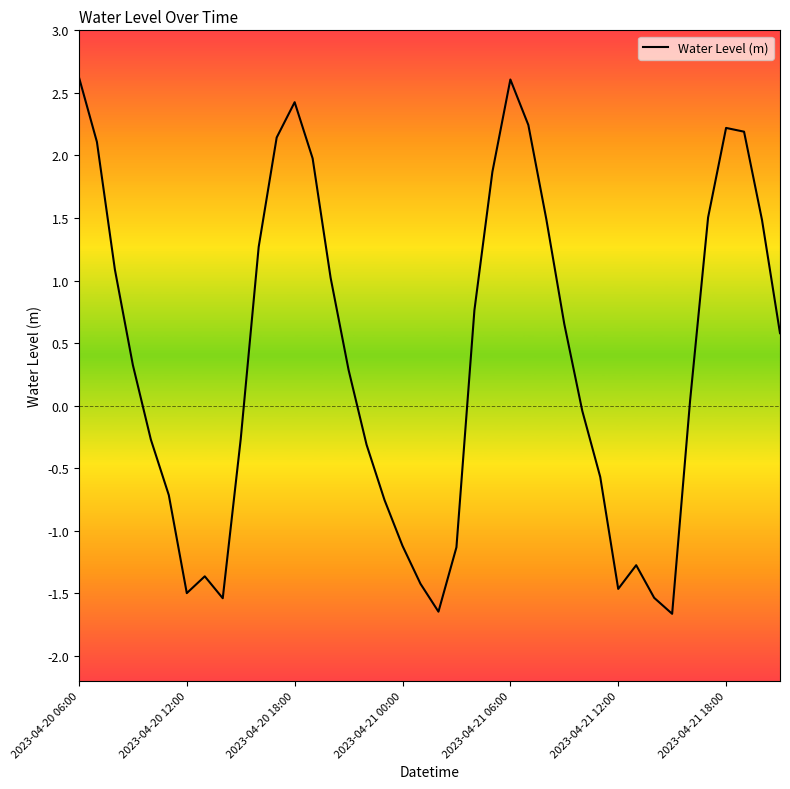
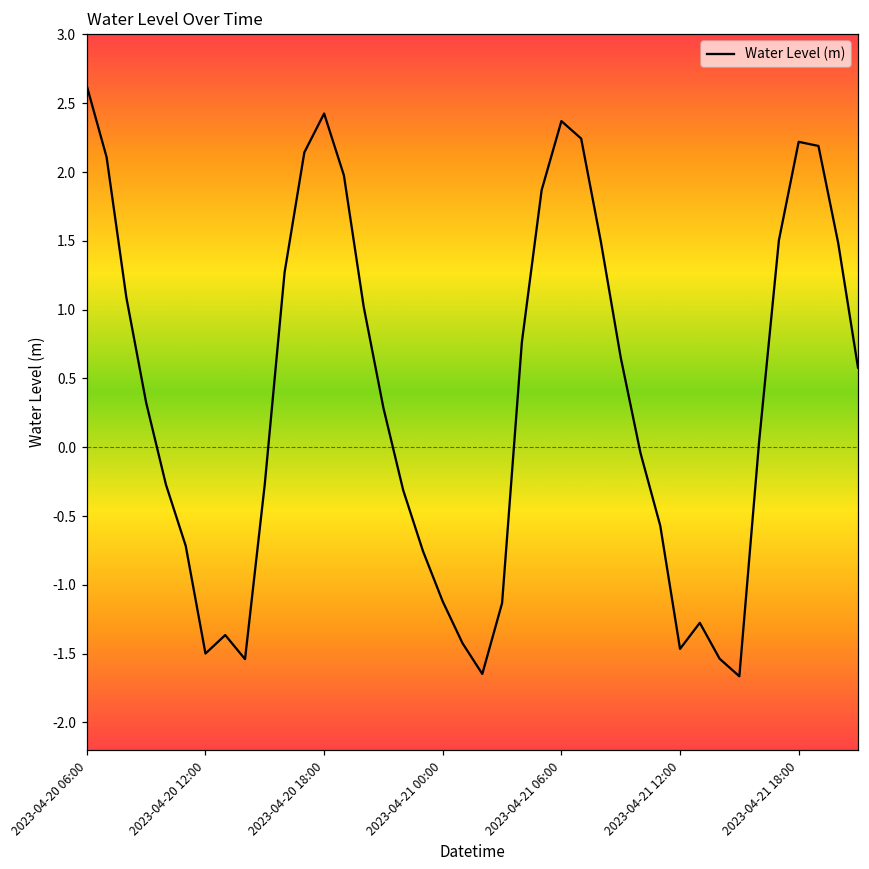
2023-04-21 06:00: 2.61 -> 2.37
